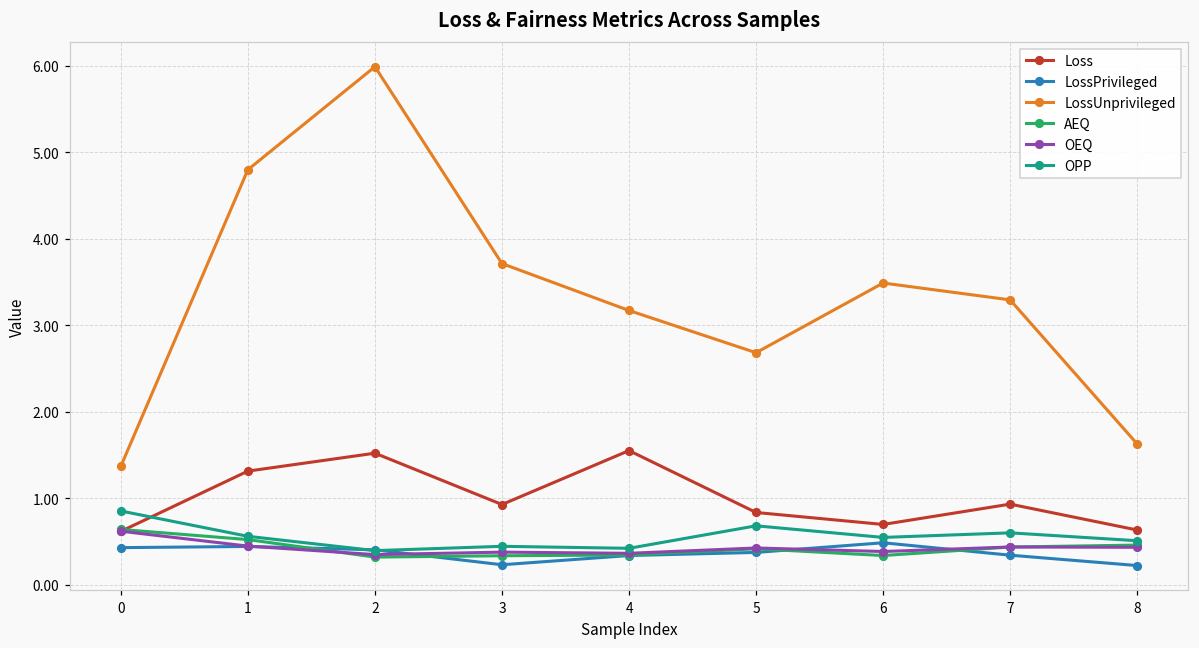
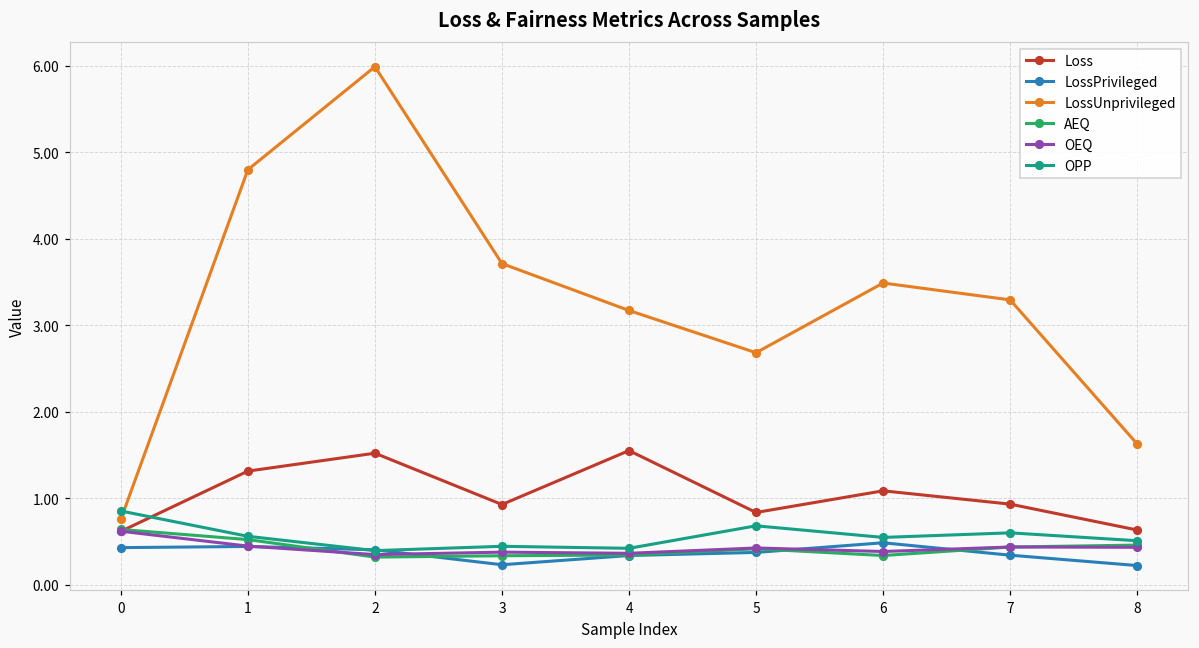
LossUnprivileged, 0: 1.4 -> 0.8
Loss, 6: 0.7 -> 1.1
